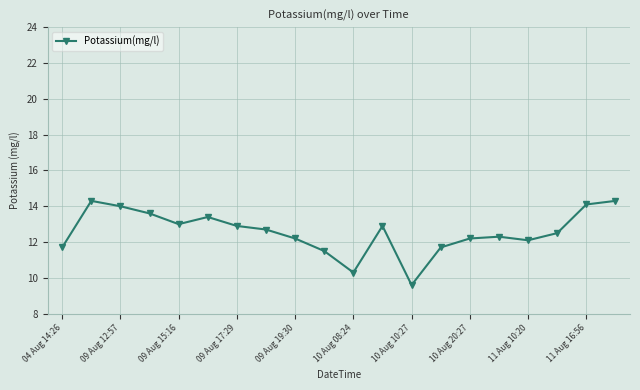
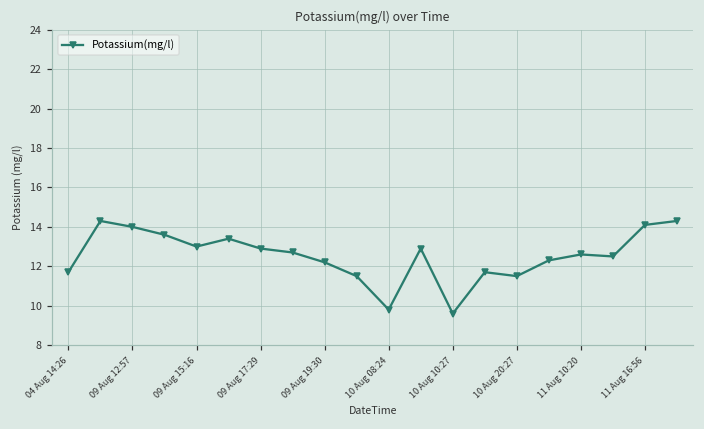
10 Aug 08:24: 10.3 -> 9.8
10 Aug 20:27: 12.2 -> 11.5
11 Aug 10:20: 12.1 -> 12.6
